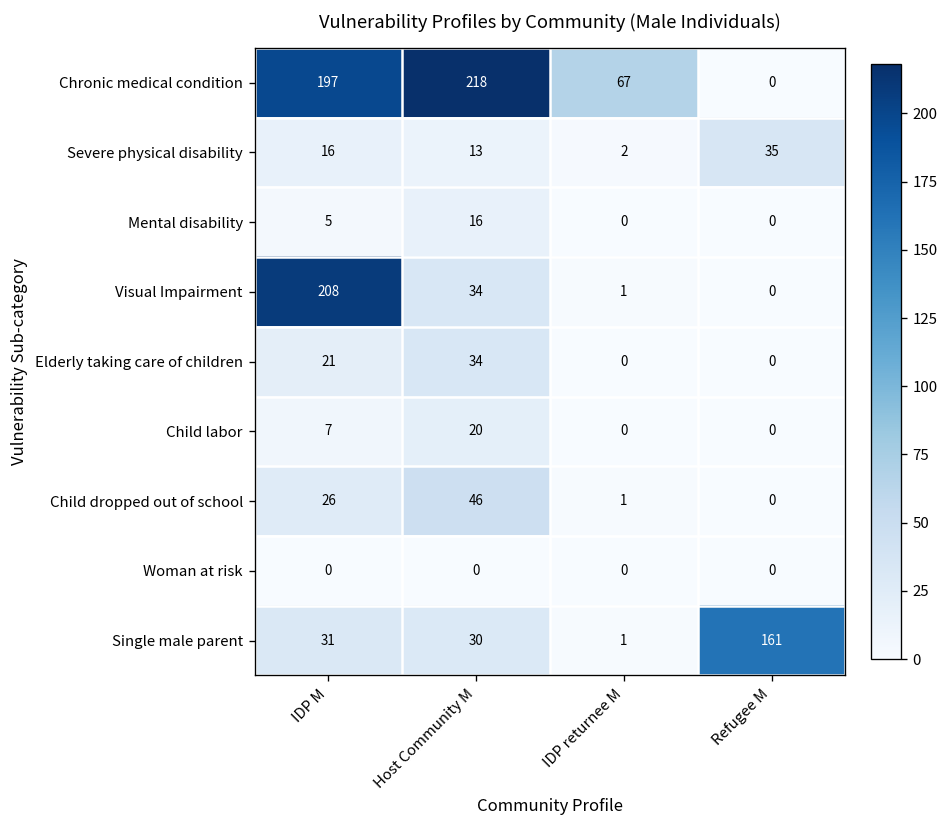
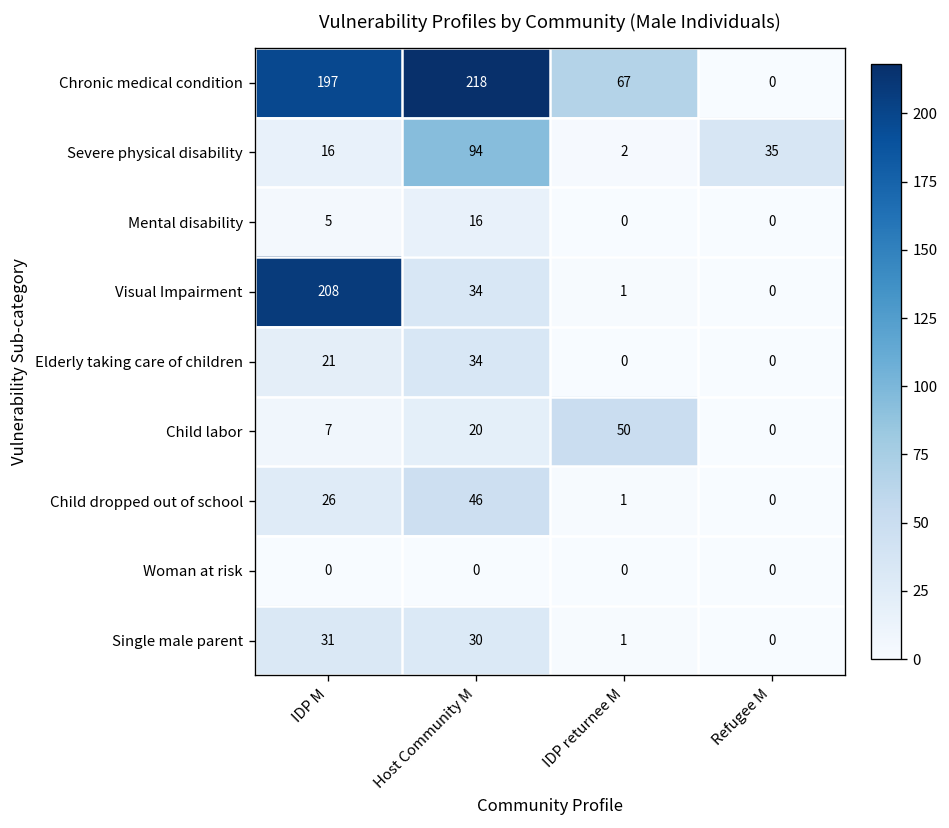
Severe physical disability, Host Community M: 13 -> 94
Child labor, IDP returnee M: 0 -> 50
Single male parent, Refugee M: 161 -> 0
